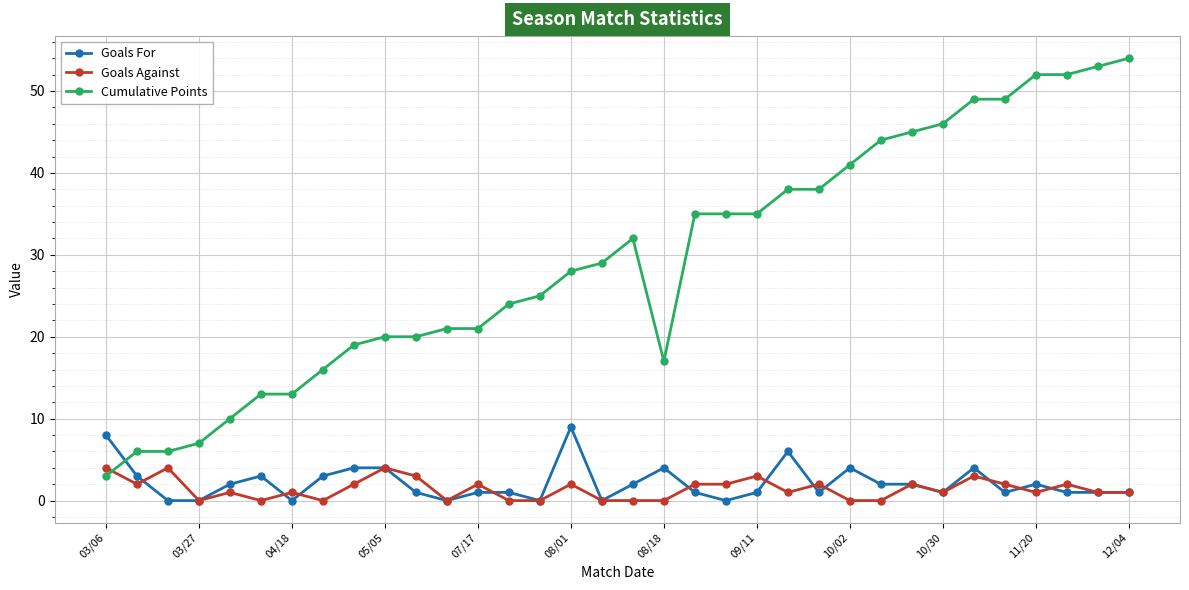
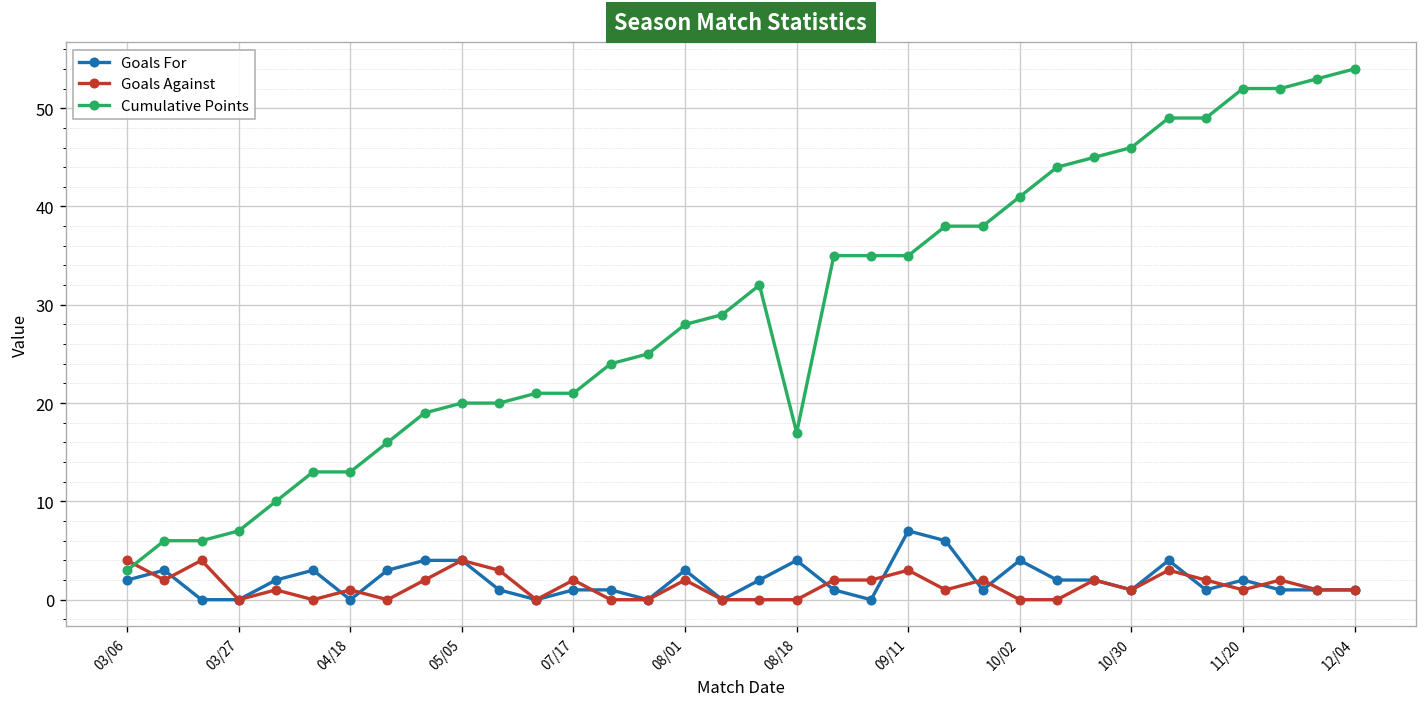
Goals For, 03/06: 8 -> 2
Goals For, 08/01: 9 -> 3
Goals For, 09/11: 1 -> 7
